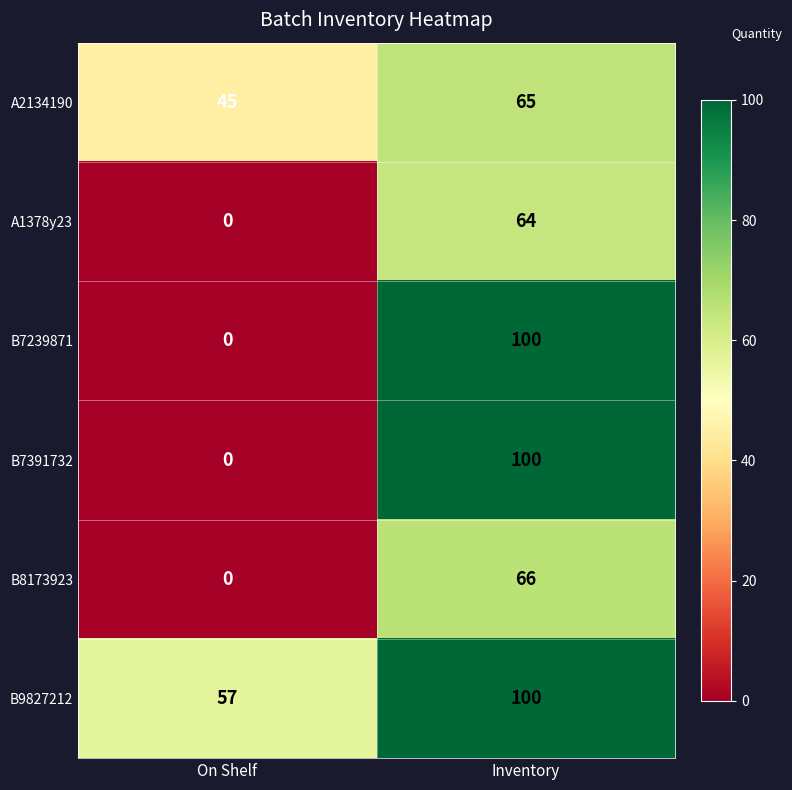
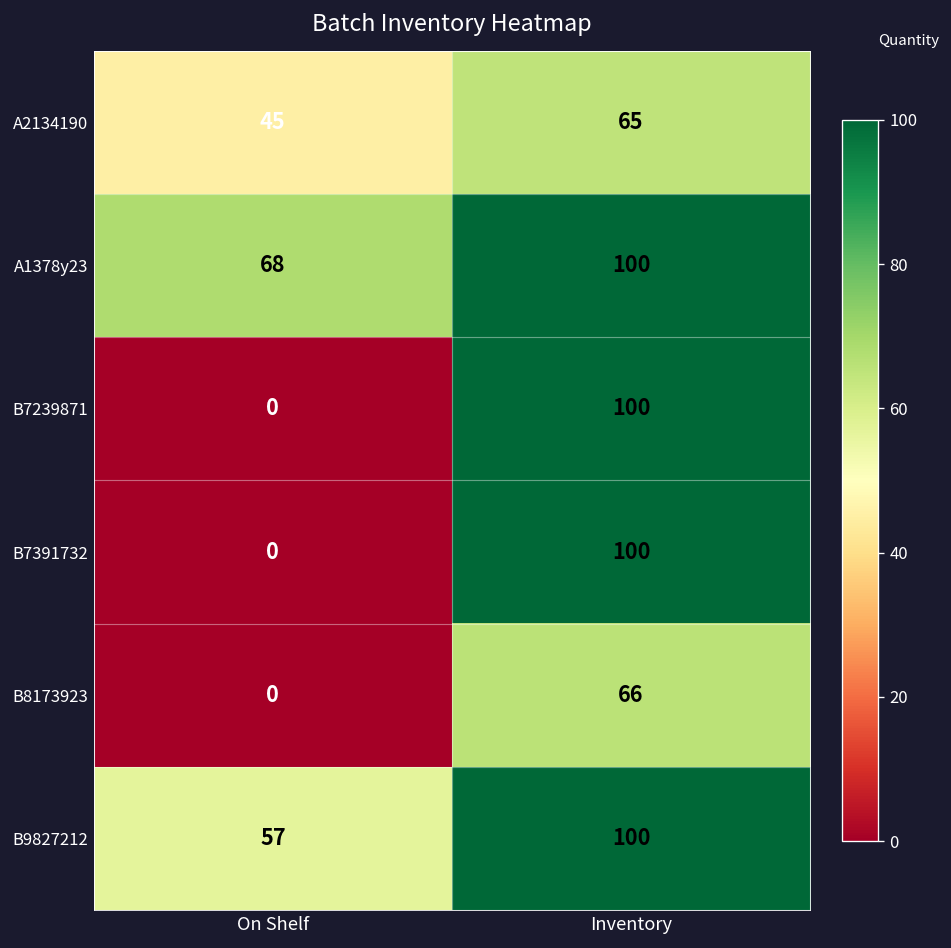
A1378y23, On Shelf: 0 -> 68
A1378y23, Inventory: 64 -> 100
